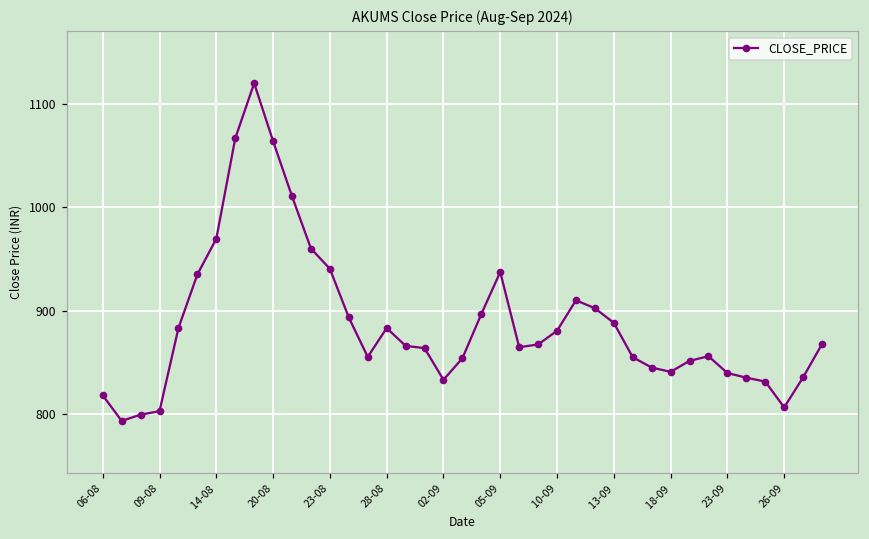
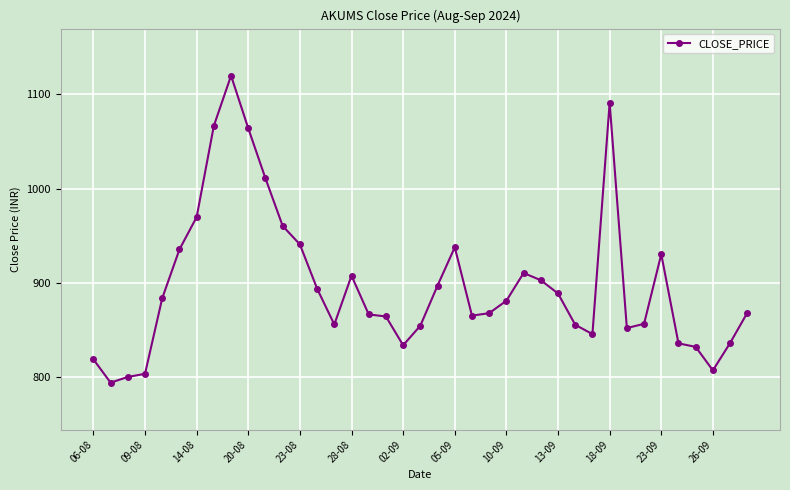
28-08: 880 -> 910
18-09: 840 -> 1090
23-09: 840 -> 930
